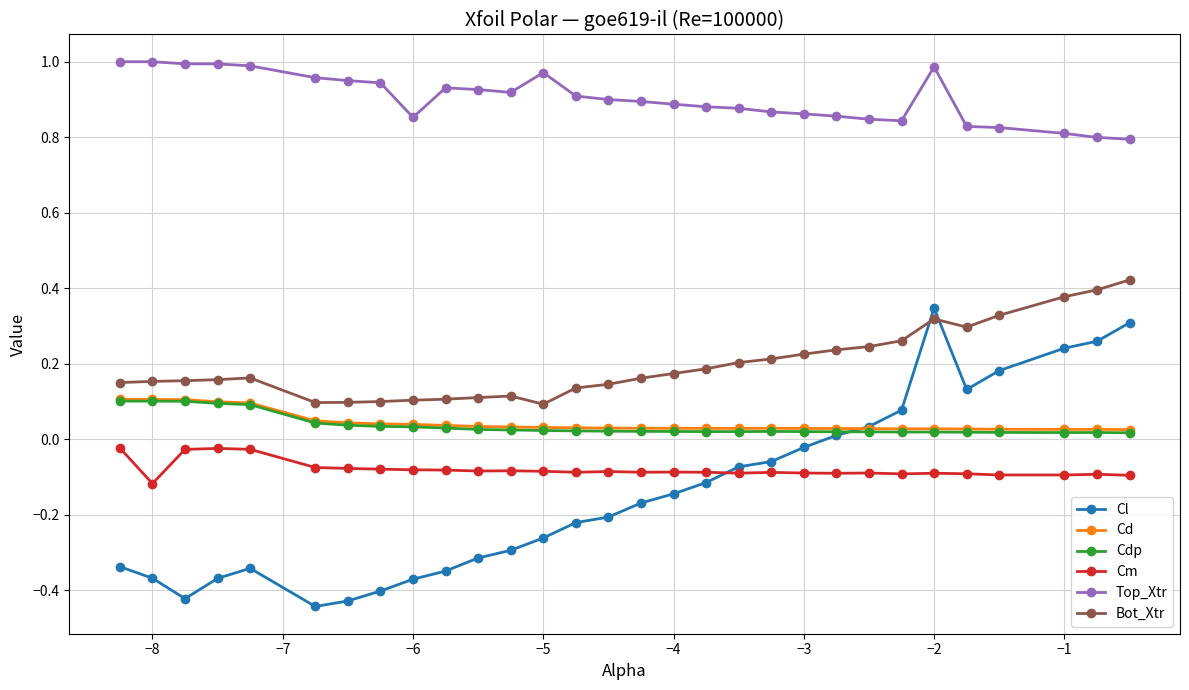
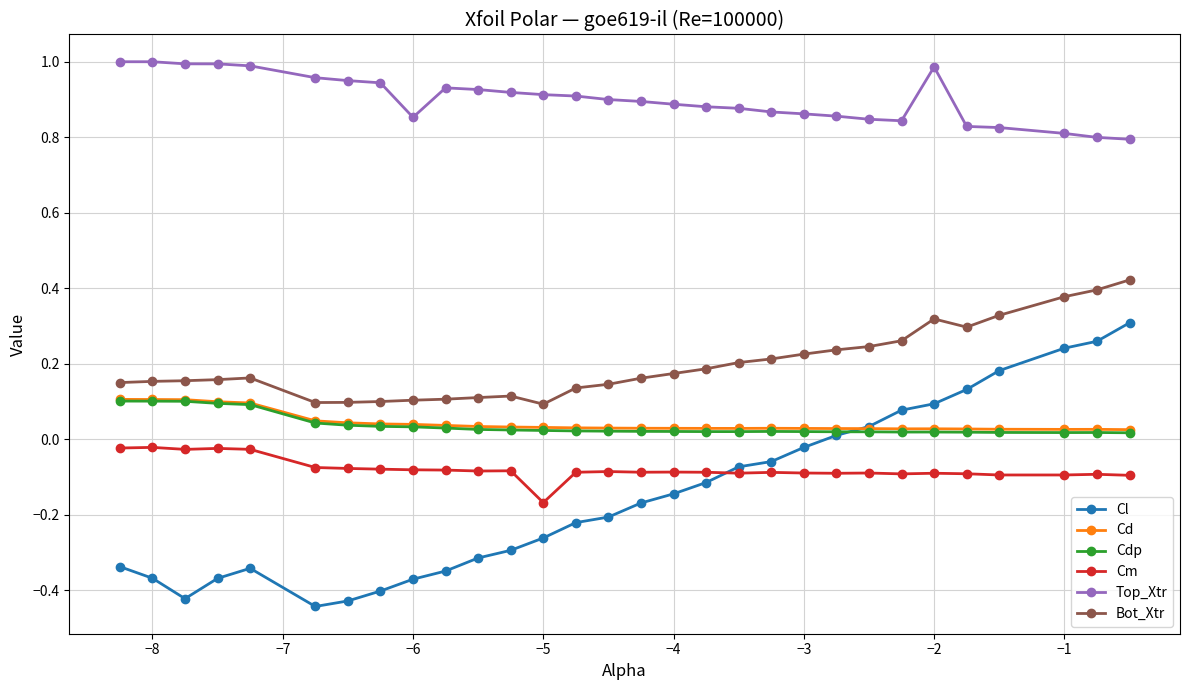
Cm, −8: -0.12 -> -0.02
Cm, −5: -0.09 -> -0.17
Top_Xtr, −5: 0.97 -> 0.91
Cl, −2: 0.35 -> 0.09
